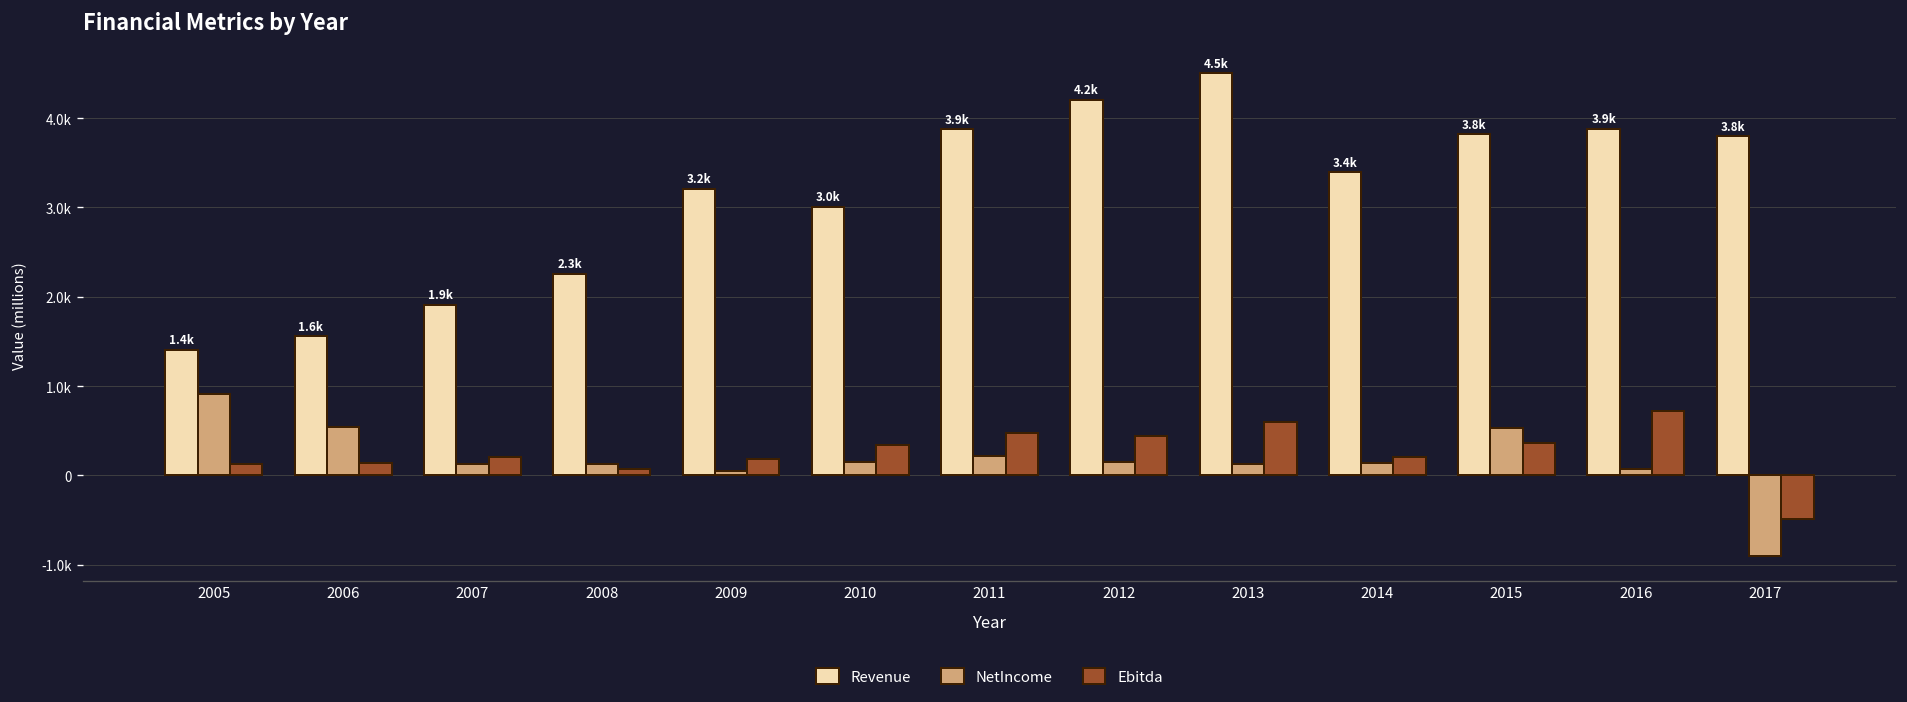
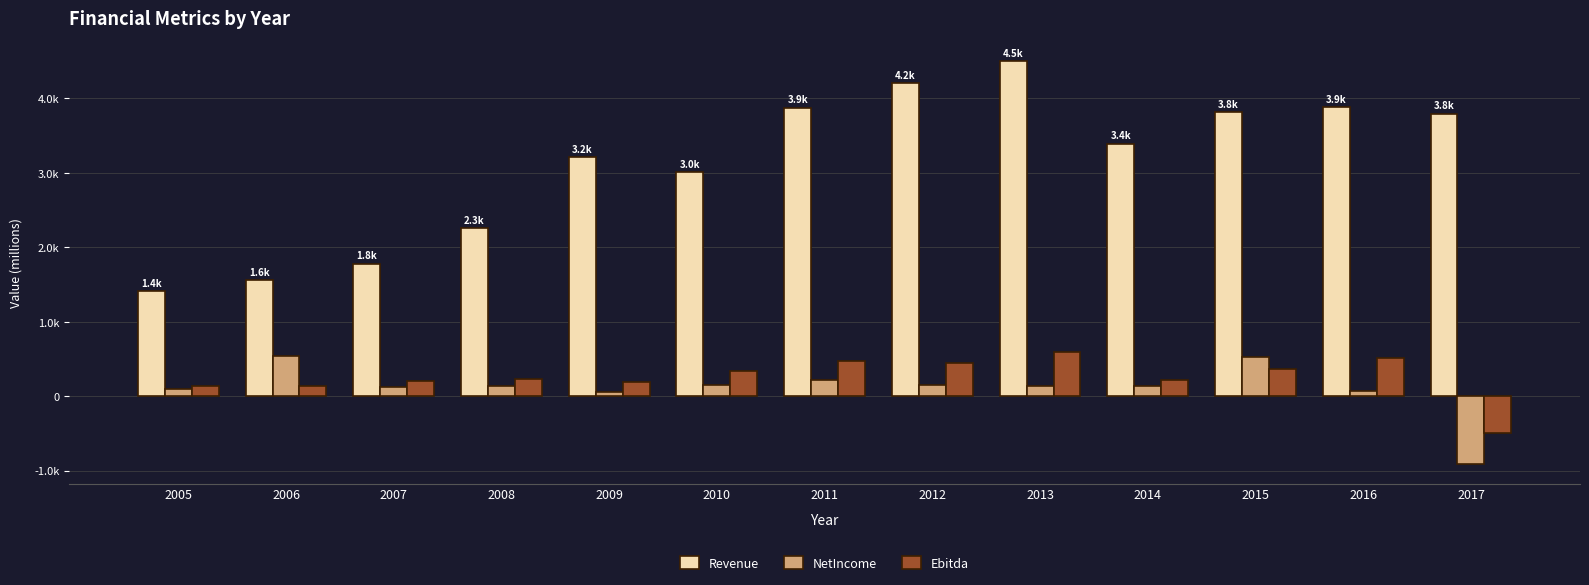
NetIncome, 2005: 900 -> 100
Revenue, 2007: 1.9k -> 1.8k
Ebitda, 2008: 100 -> 200
Ebitda, 2016: 700 -> 500
